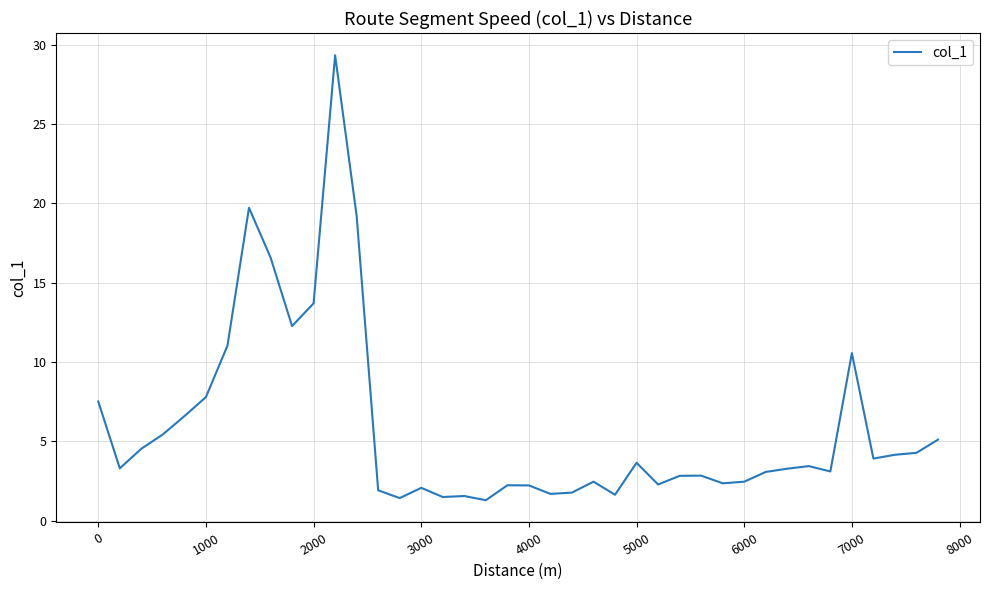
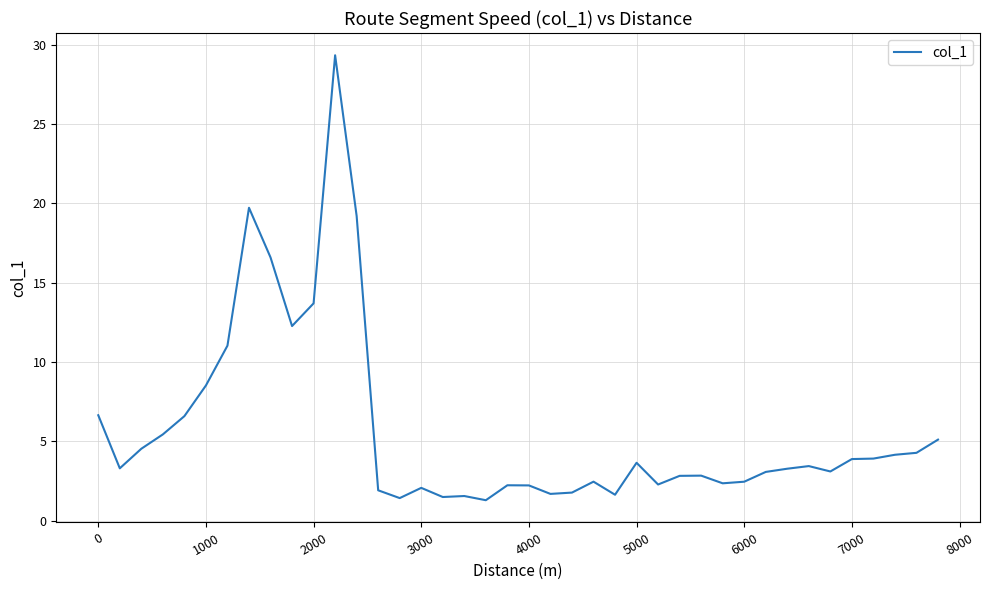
0: 7.5 -> 6.6
1000: 7.8 -> 8.5
7000: 10.6 -> 3.9
